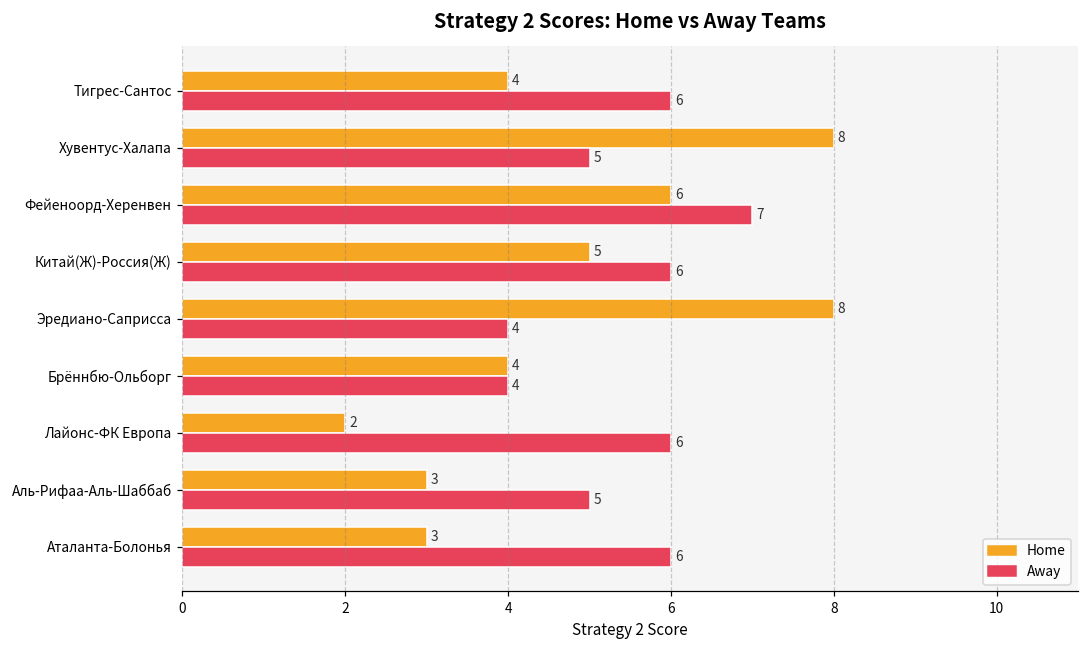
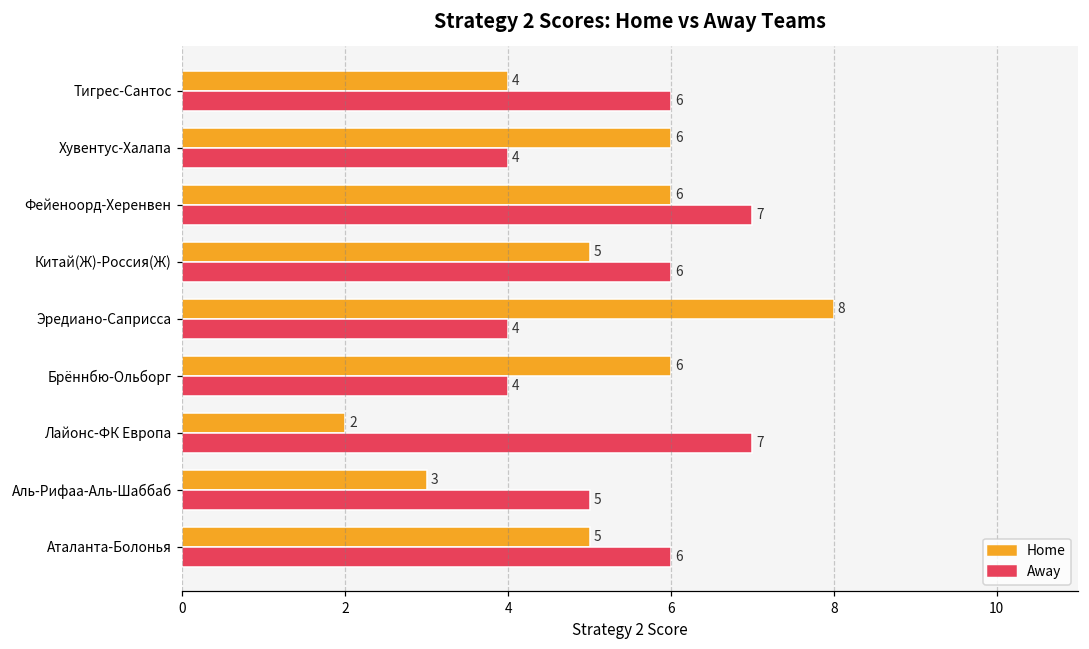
Home, Хувентус-Халапа: 8 -> 6
Away, Хувентус-Халапа: 5 -> 4
Home, Брённбю-Ольборг: 4 -> 6
Away, Лайонс-ФК Европа: 6 -> 7
Home, Аталанта-Болонья: 3 -> 5
